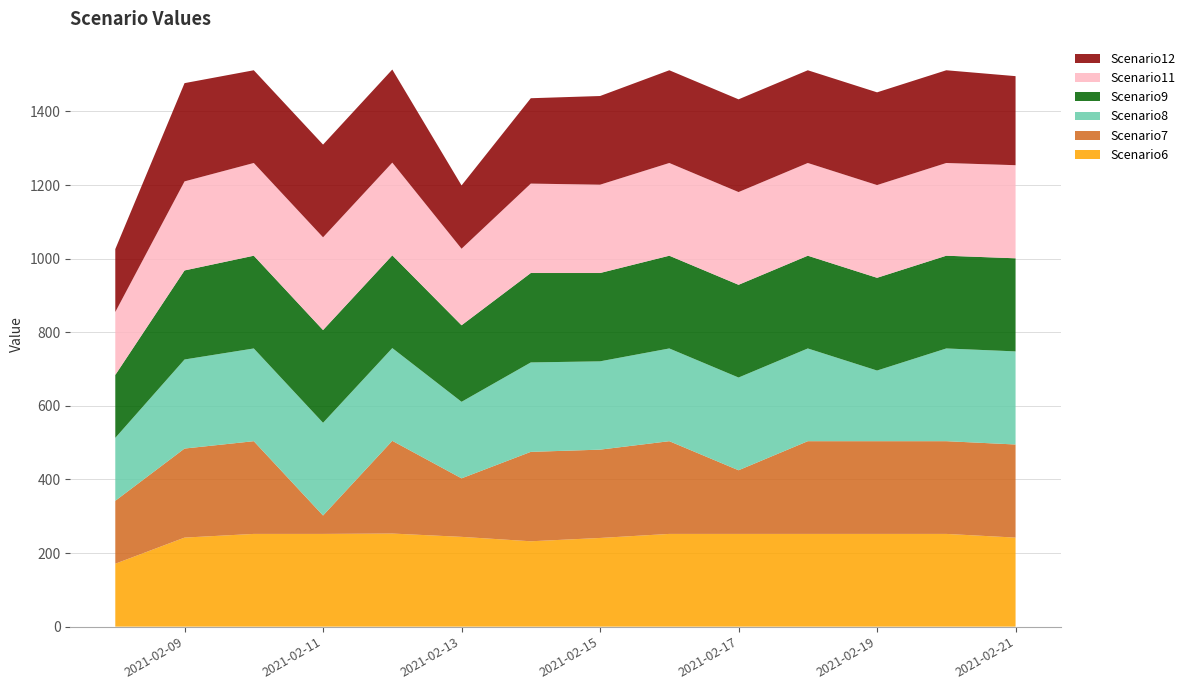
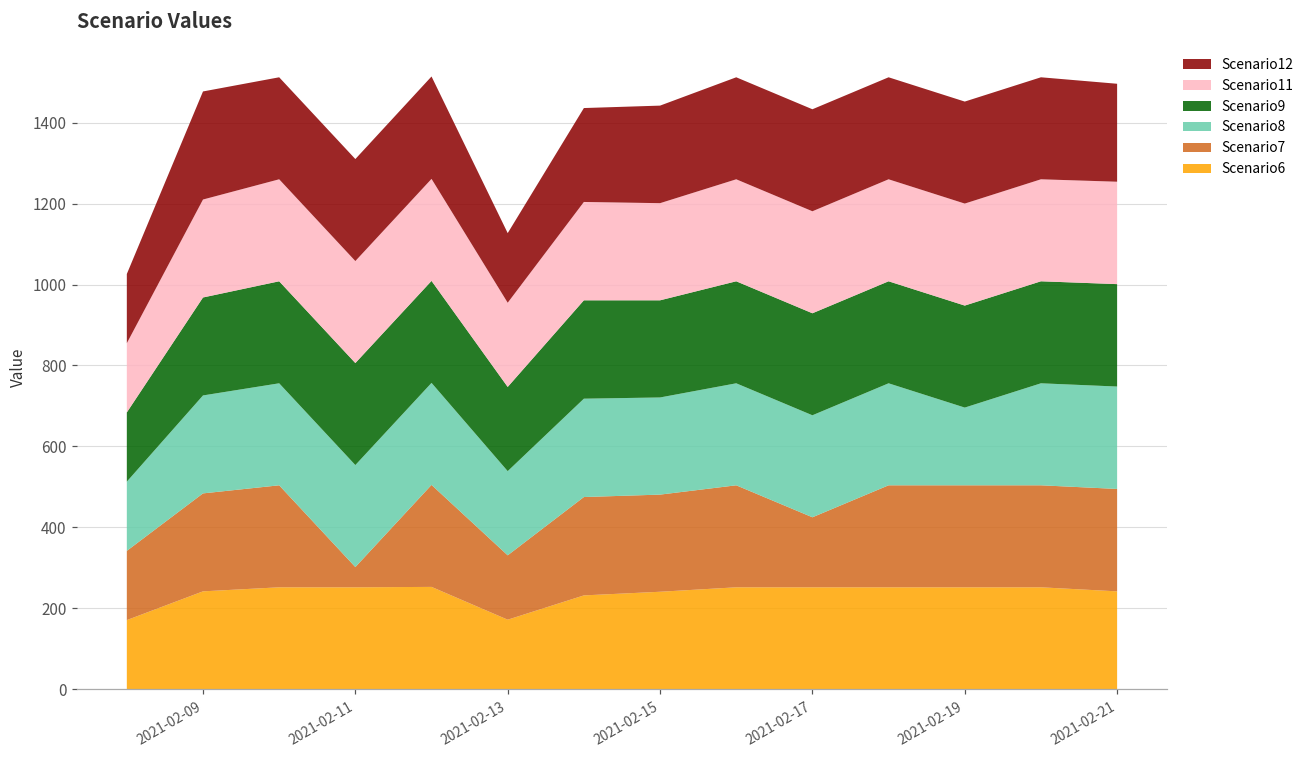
Scenario6, 2021-02-13: 240 -> 170
